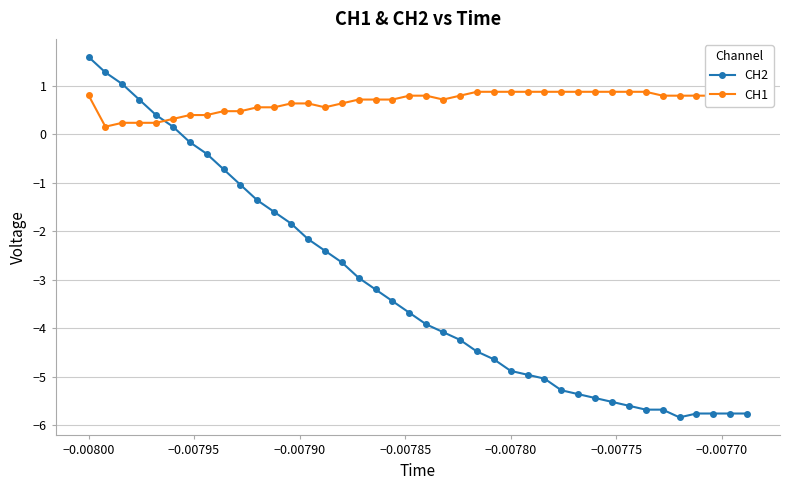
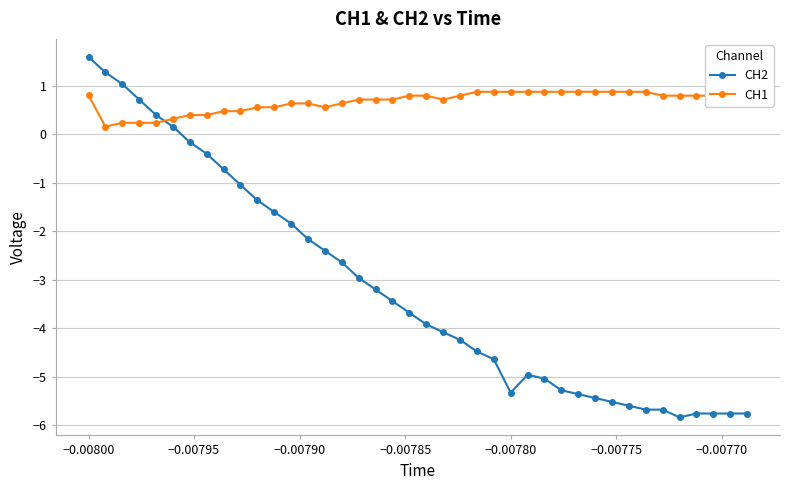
CH2, −0.00780: -4.9 -> -5.3
